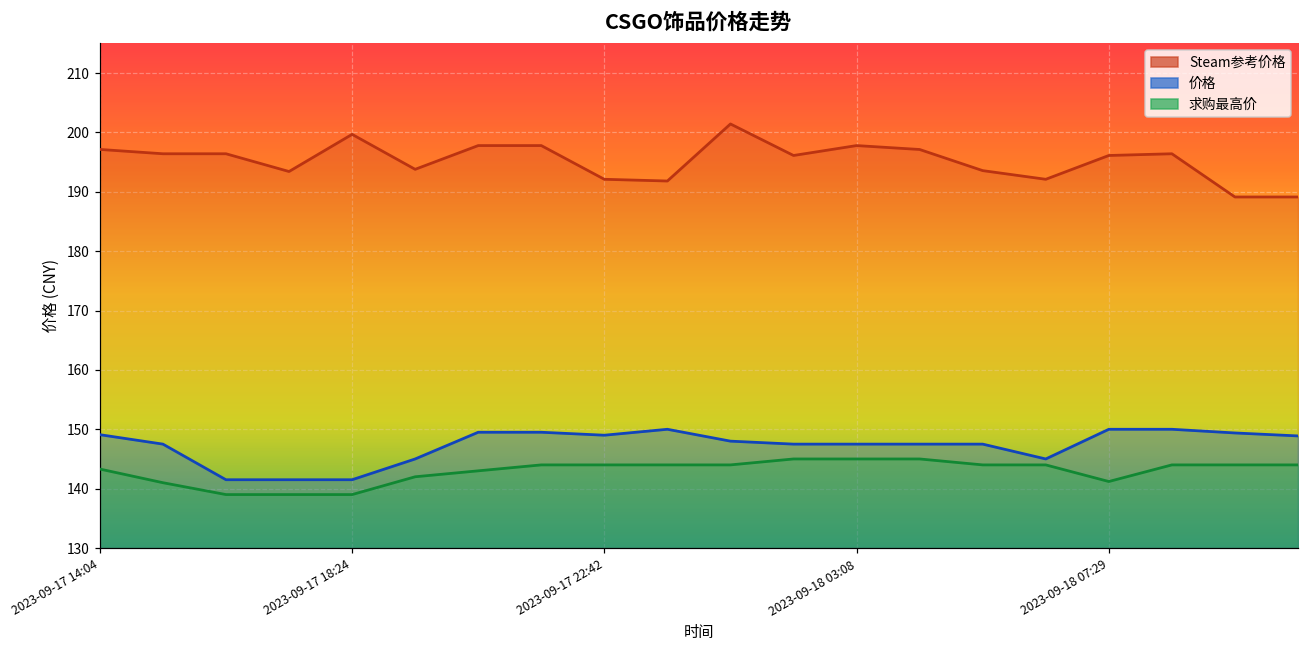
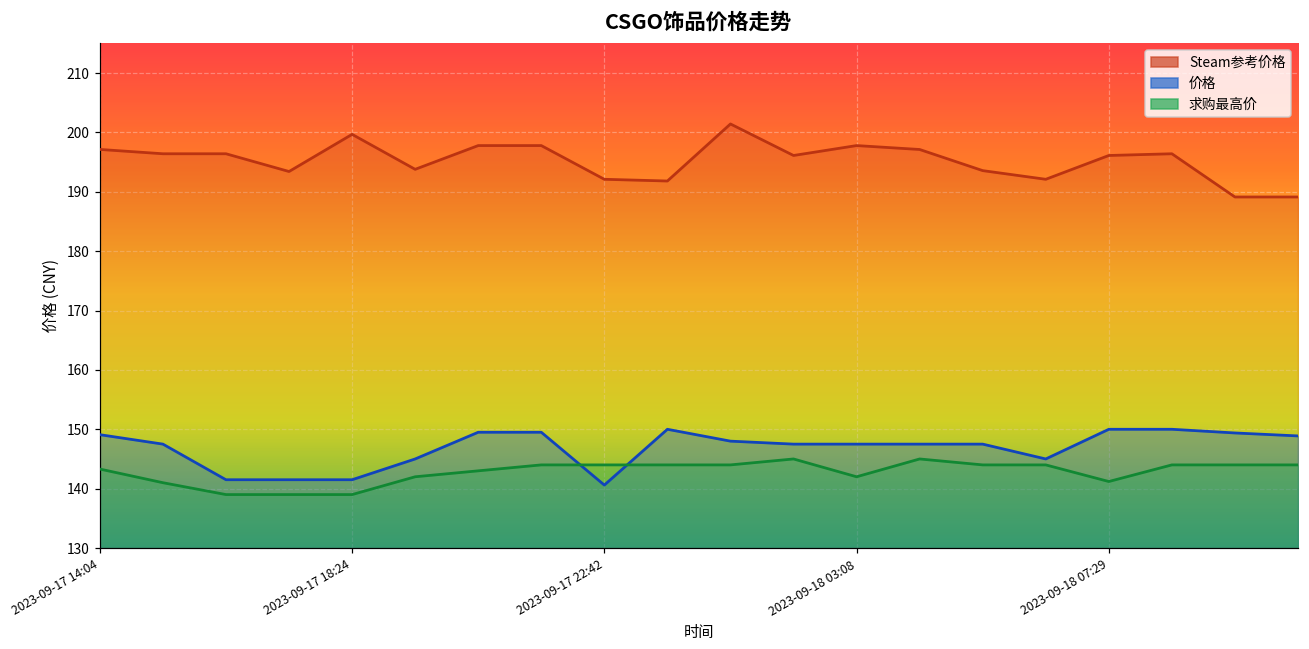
价格, 2023-09-17 22:42: 149 -> 141
求购最高价, 2023-09-18 03:08: 145 -> 142
